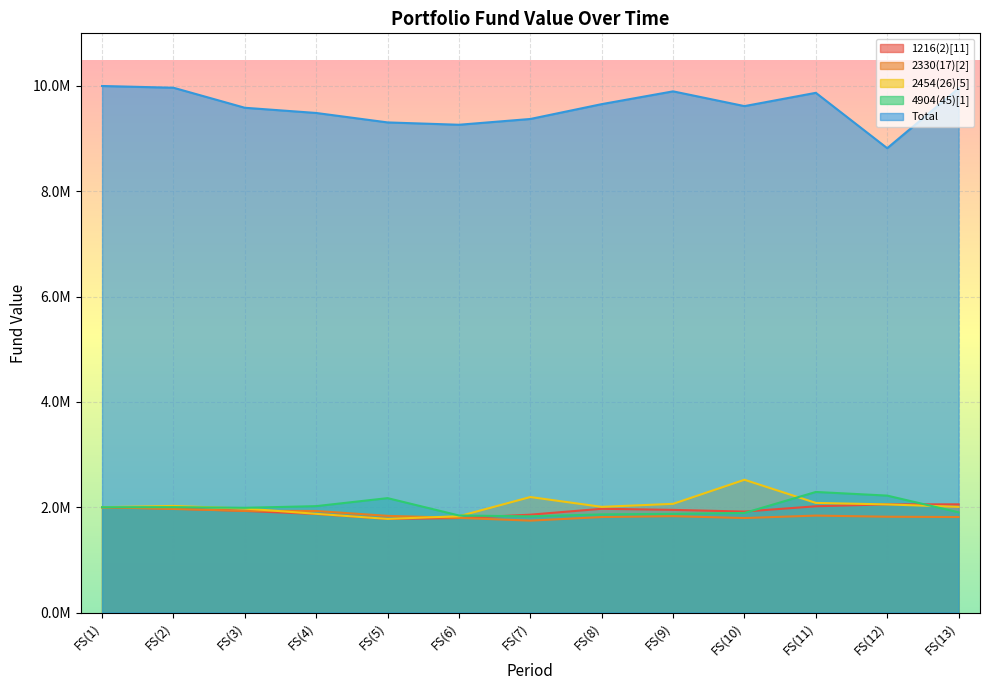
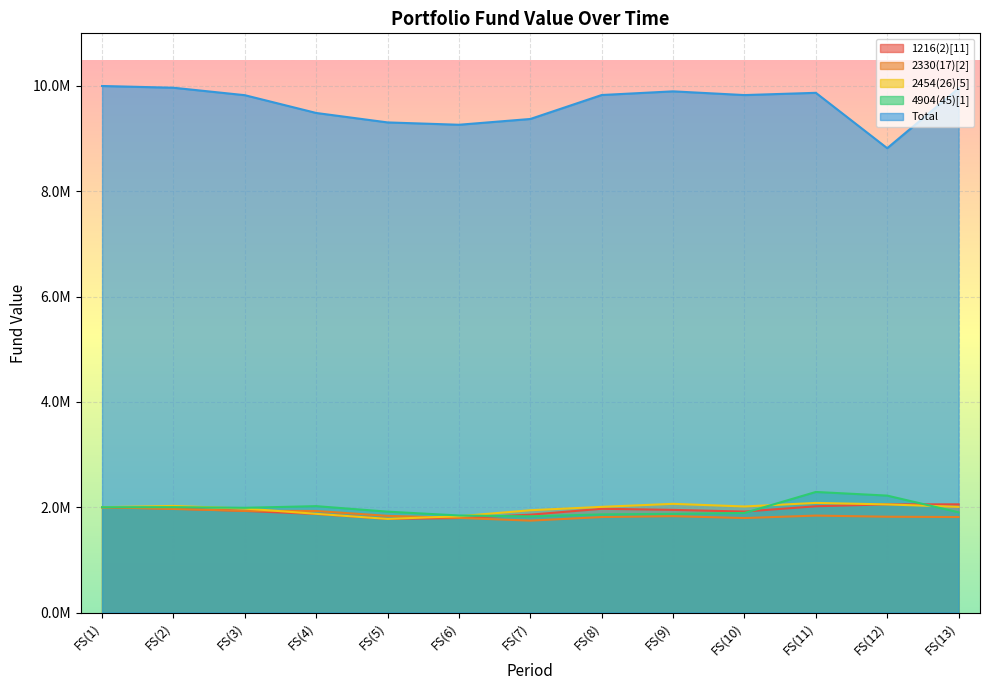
Total, FS(3): 9600000 -> 9800000
4904(45)[1], FS(5): 2200000 -> 1900000
2454(26)[5], FS(7): 2200000 -> 1900000
Total, FS(8): 9700000 -> 9800000
2454(26)[5], FS(10): 2500000 -> 2000000
Total, FS(10): 9600000 -> 9800000
